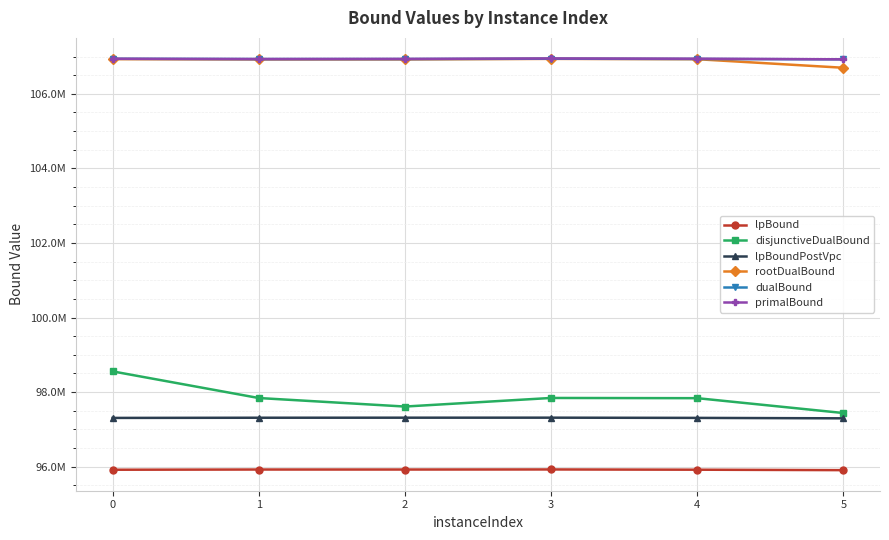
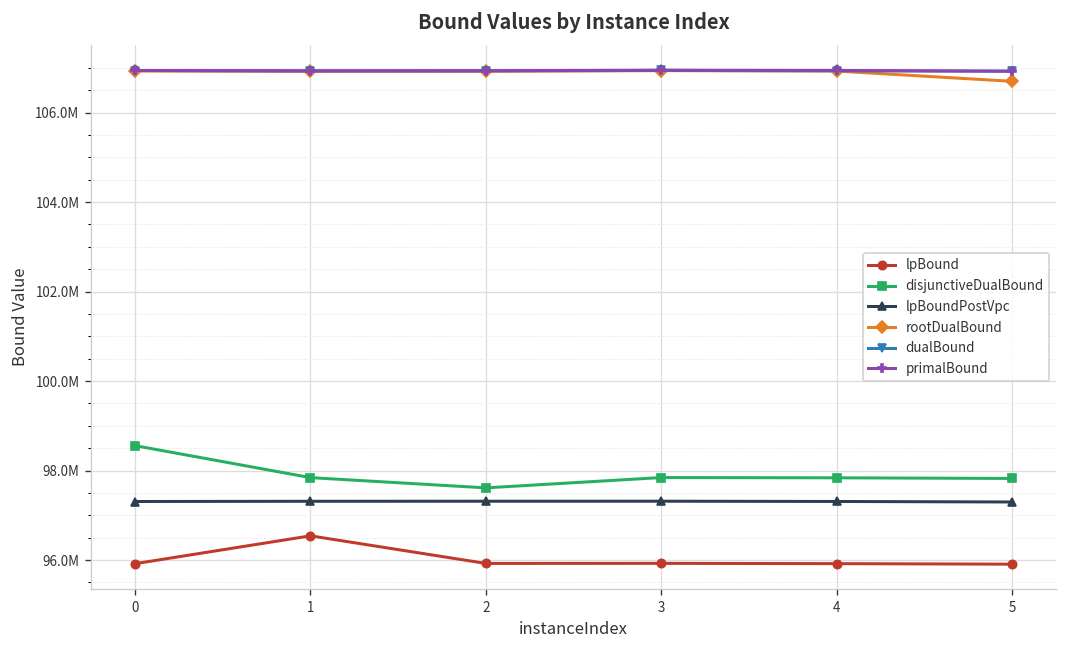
lpBound, 1: 95900000 -> 96500000
disjunctiveDualBound, 5: 97400000 -> 97800000
